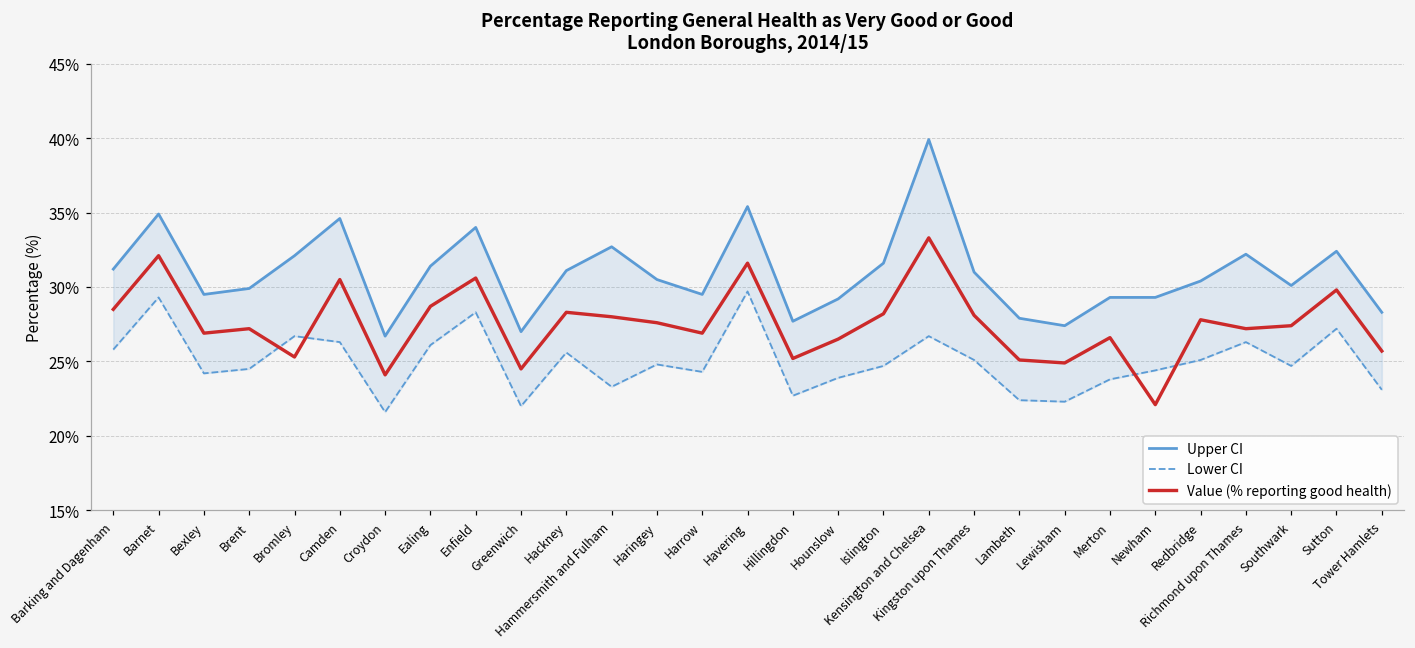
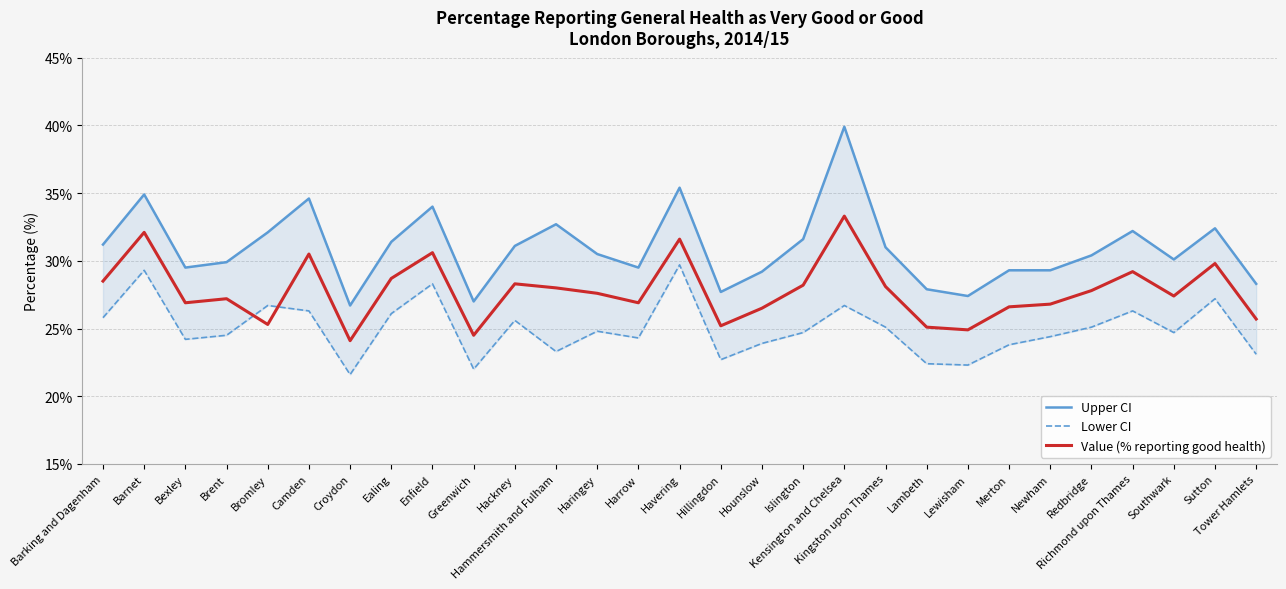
Value (% reporting good health), Newham: 22.1% -> 26.8%
Value (% reporting good health), Richmond upon Thames: 27.2% -> 29.2%
